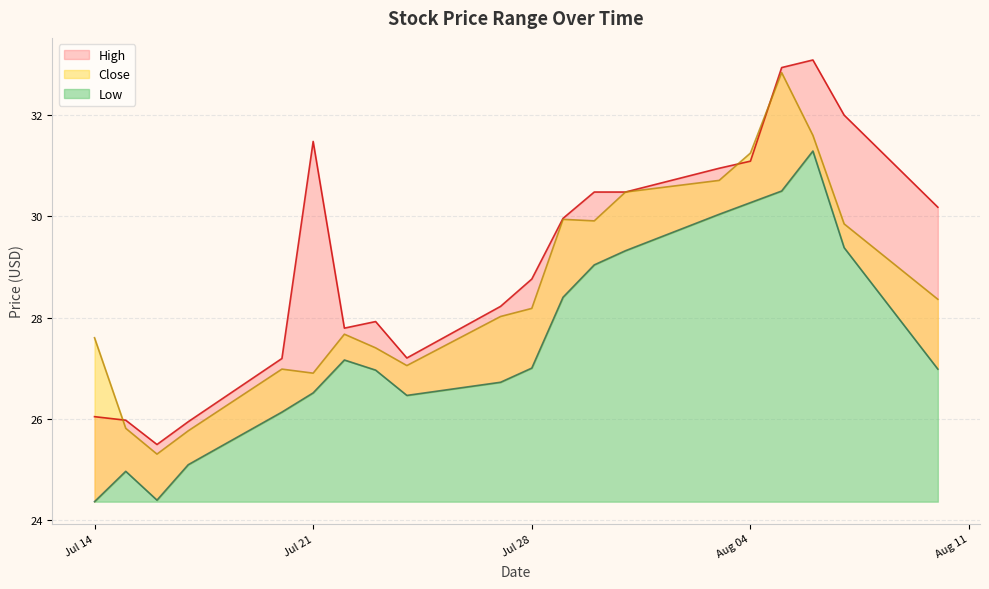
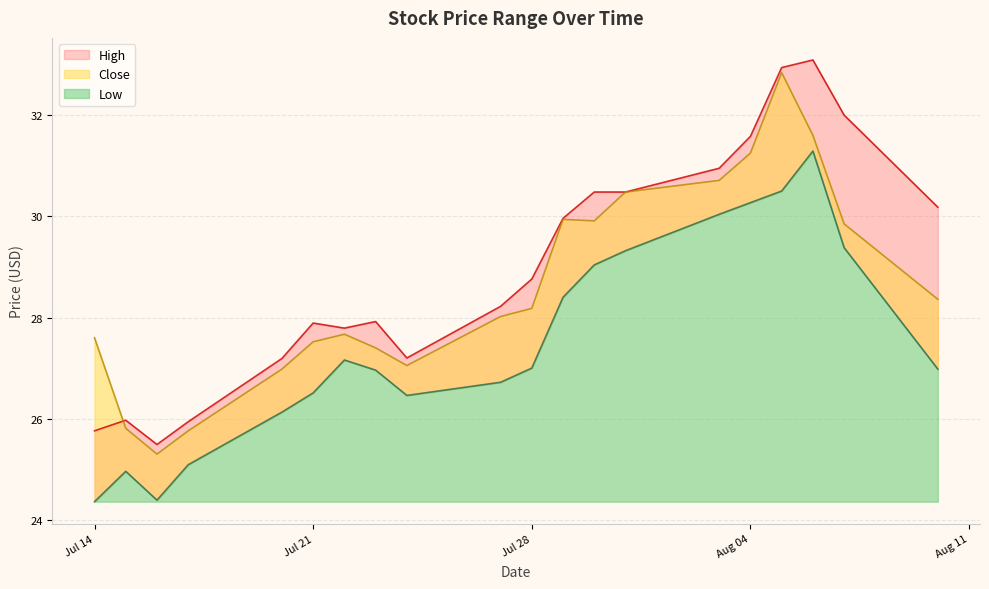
High, Jul 14: 26.0 -> 25.8
High, Jul 21: 31.5 -> 27.9
Close, Jul 21: 26.9 -> 27.5
High, Aug 04: 31.1 -> 31.6
